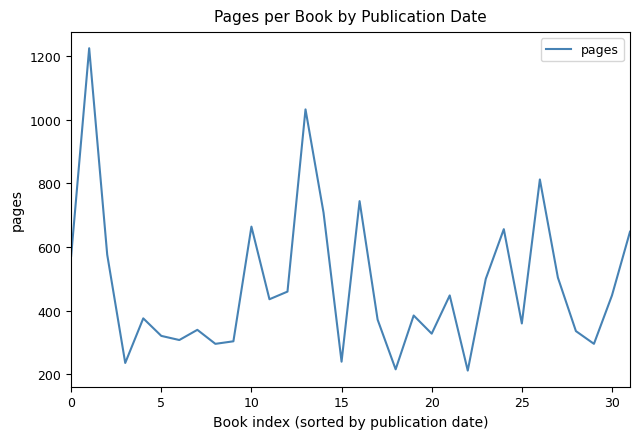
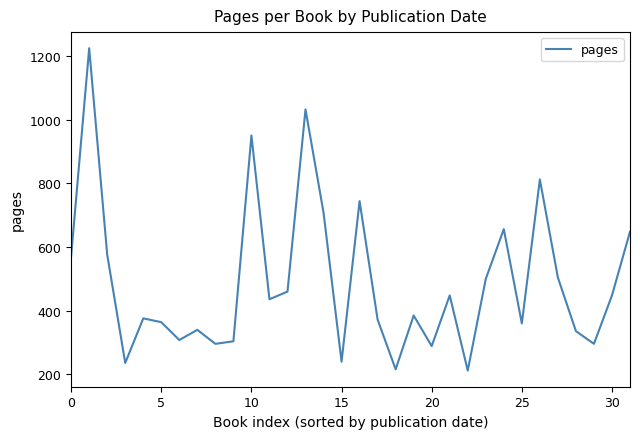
5: 320 -> 360
10: 660 -> 950
20: 330 -> 290
